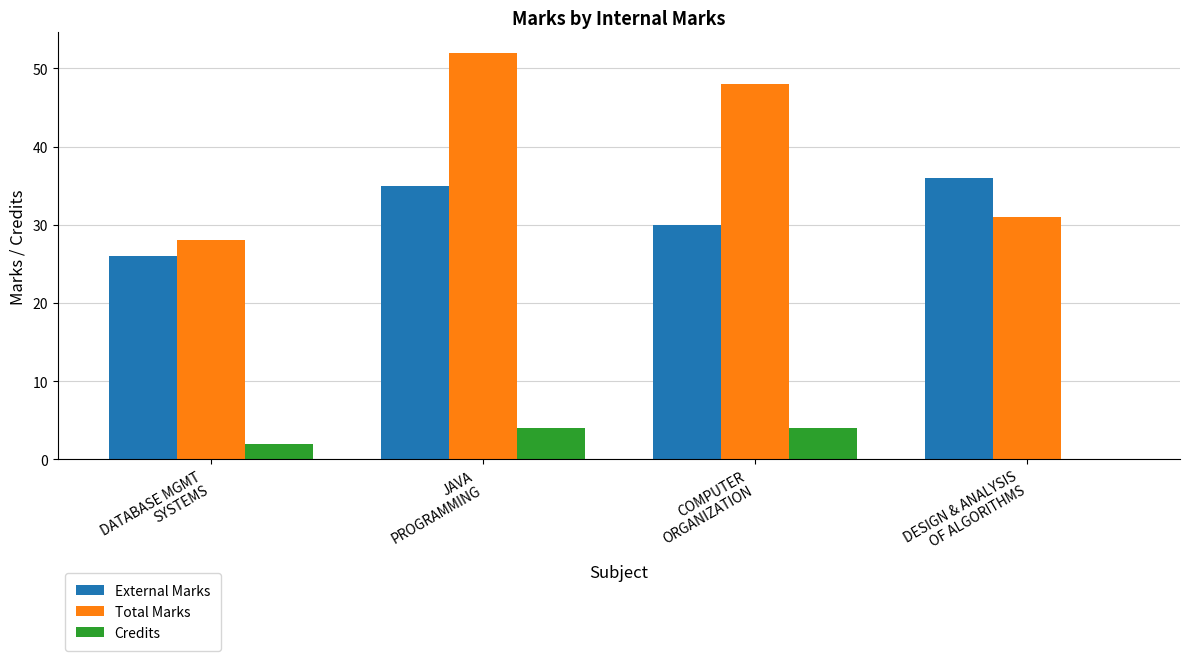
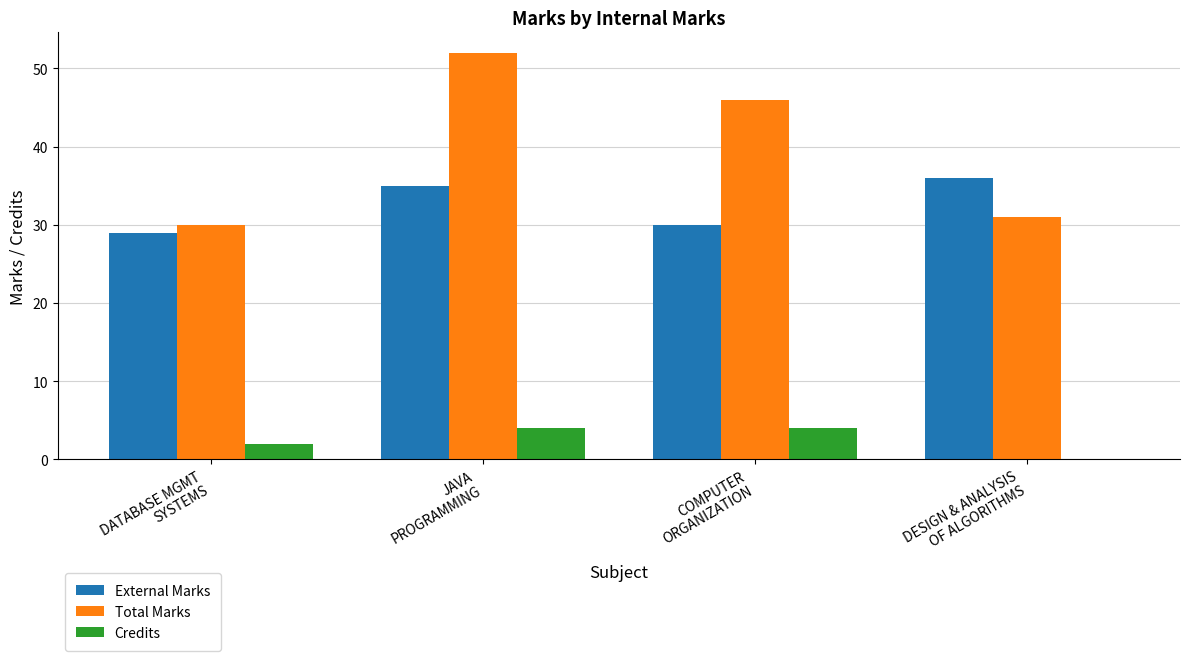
External Marks, DATABASE MGMT SYSTEMS: 26 -> 29
Total Marks, DATABASE MGMT SYSTEMS: 28 -> 30
Total Marks, COMPUTER ORGANIZATION: 48 -> 46
